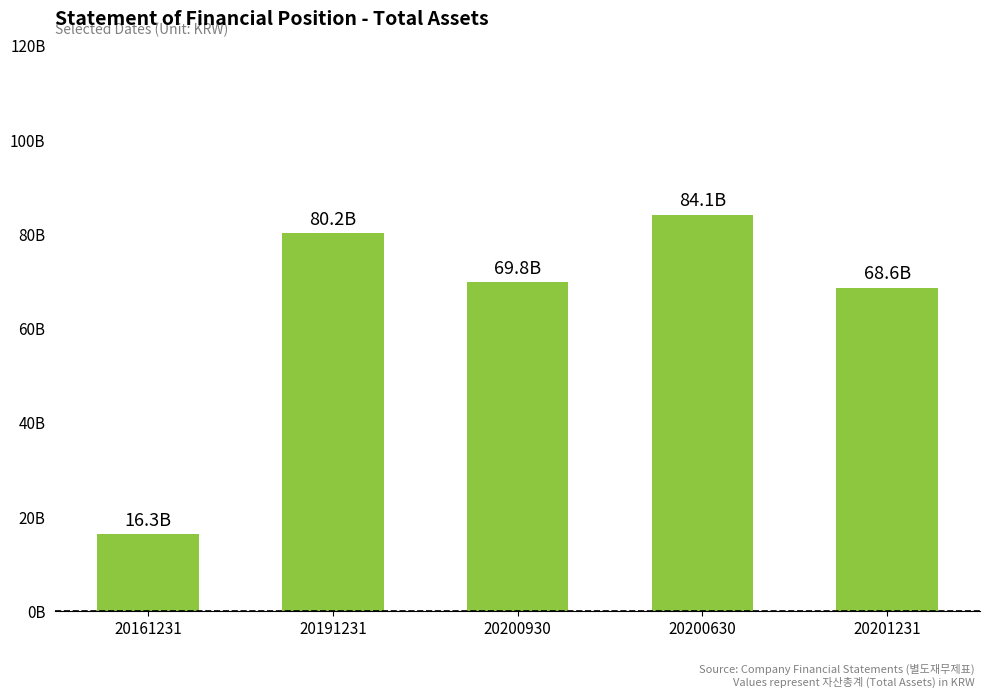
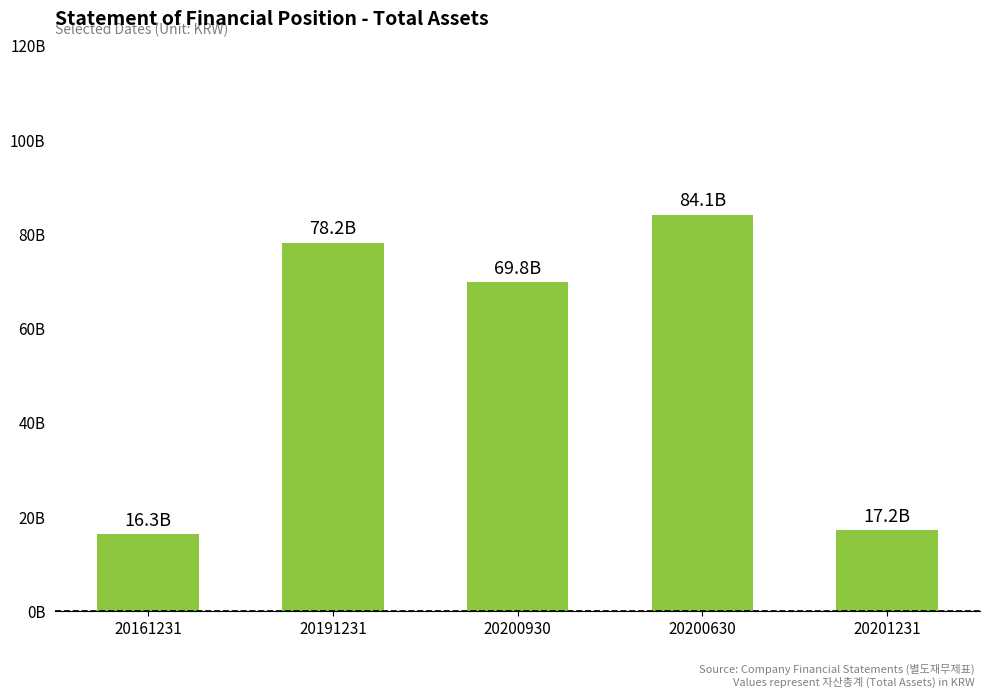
20191231: 80.2B -> 78.2B
20201231: 68.6B -> 17.2B
